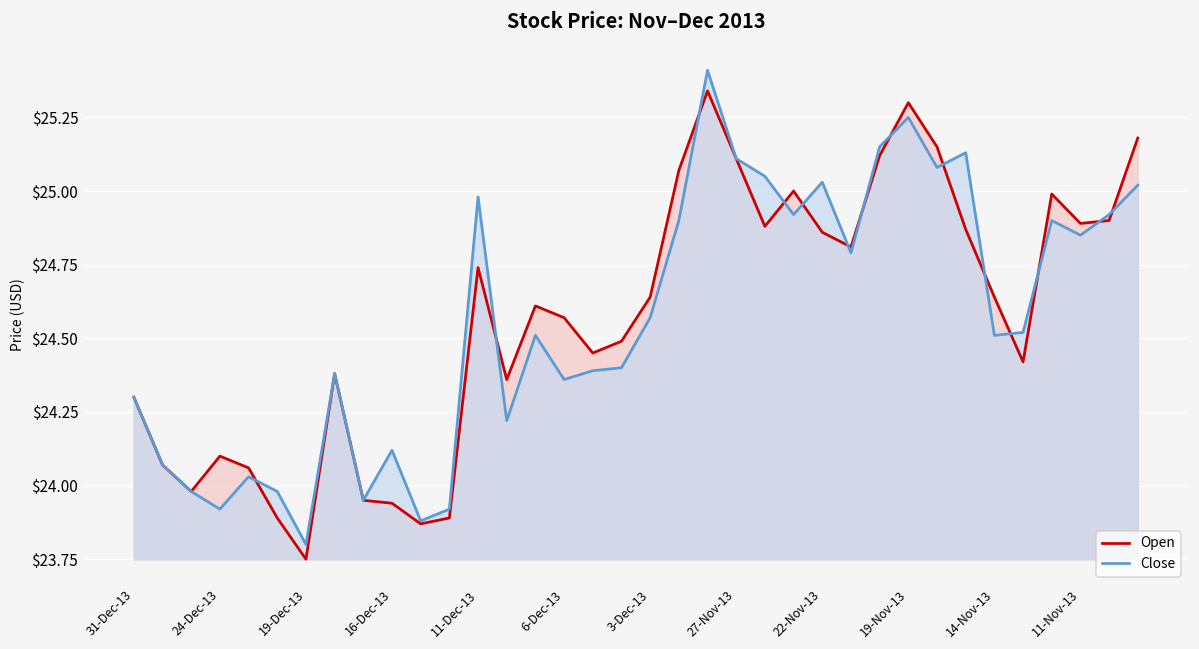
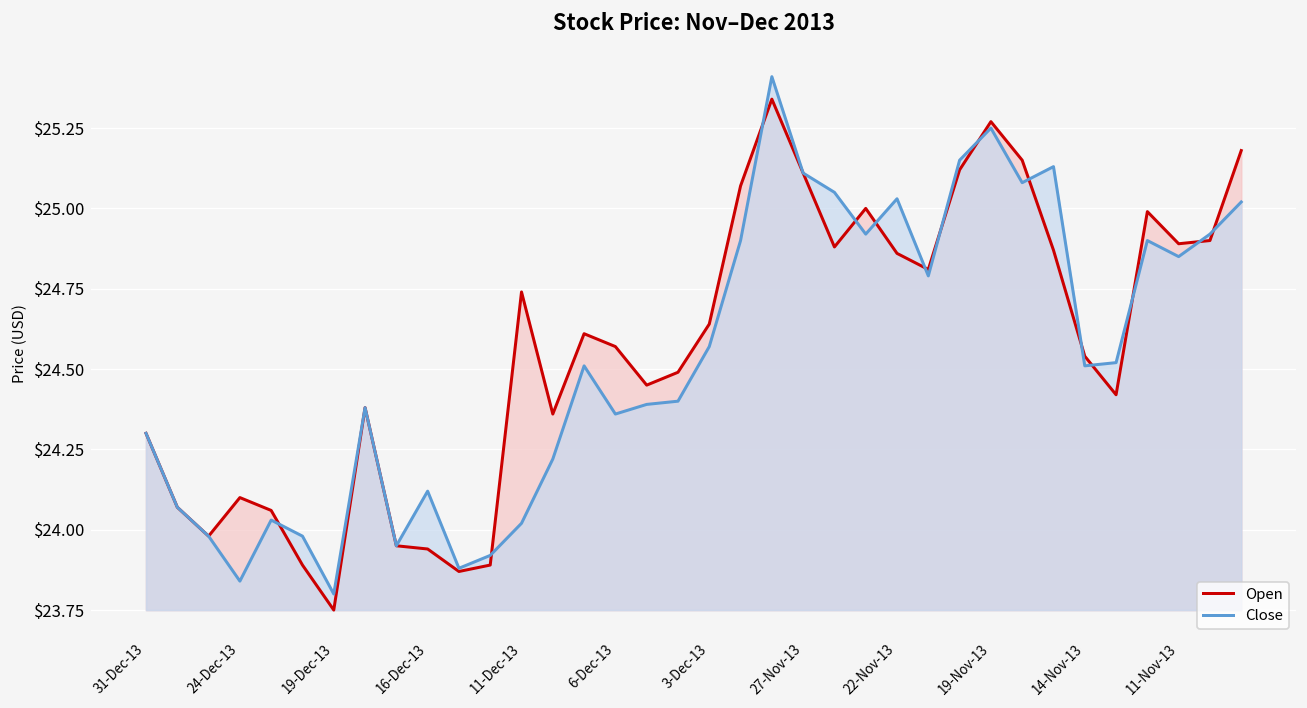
Close, 24-Dec-13: $23.92 -> $23.84
Close, 11-Dec-13: $24.98 -> $24.02
Open, 19-Nov-13: $25.30 -> $25.27
Open, 14-Nov-13: $24.64 -> $24.54
